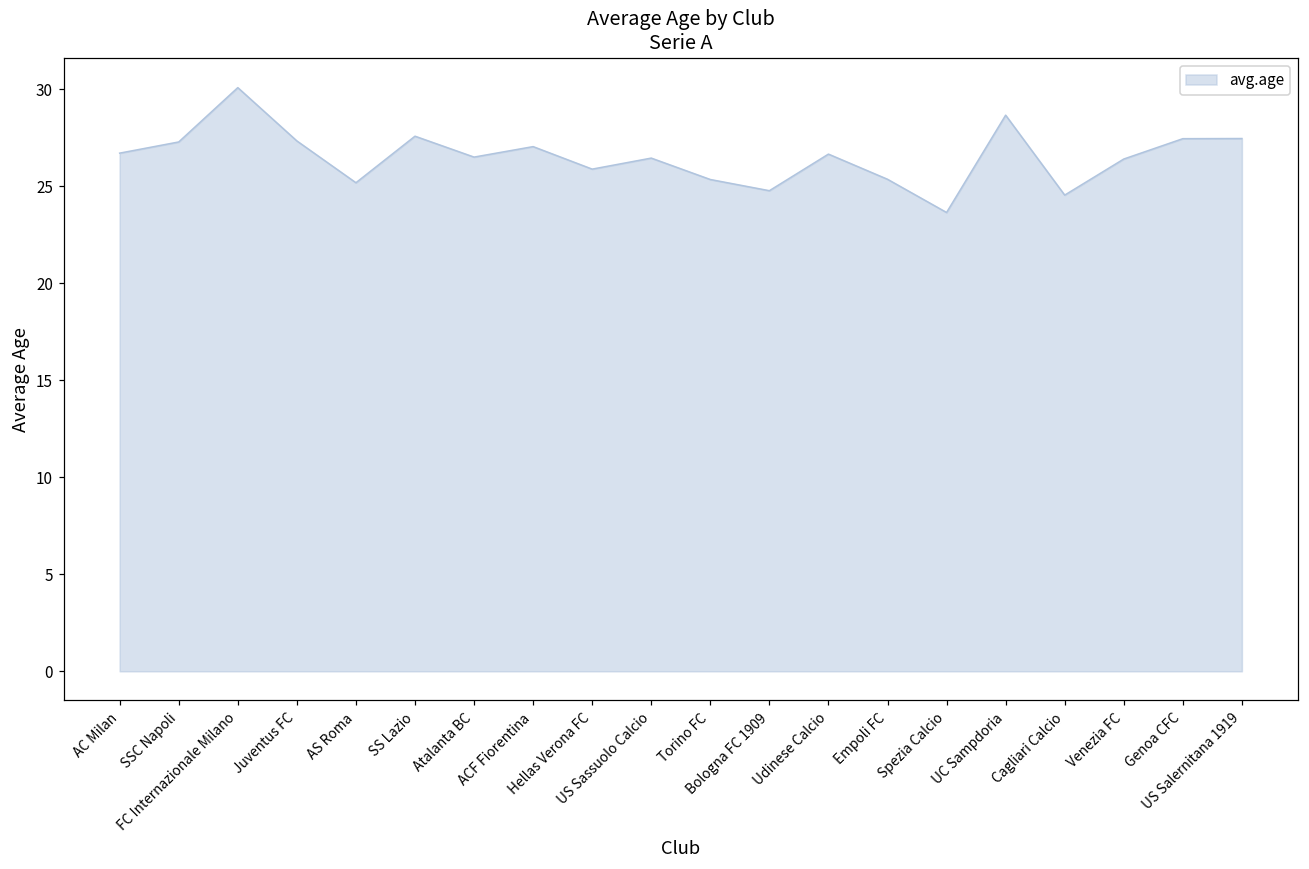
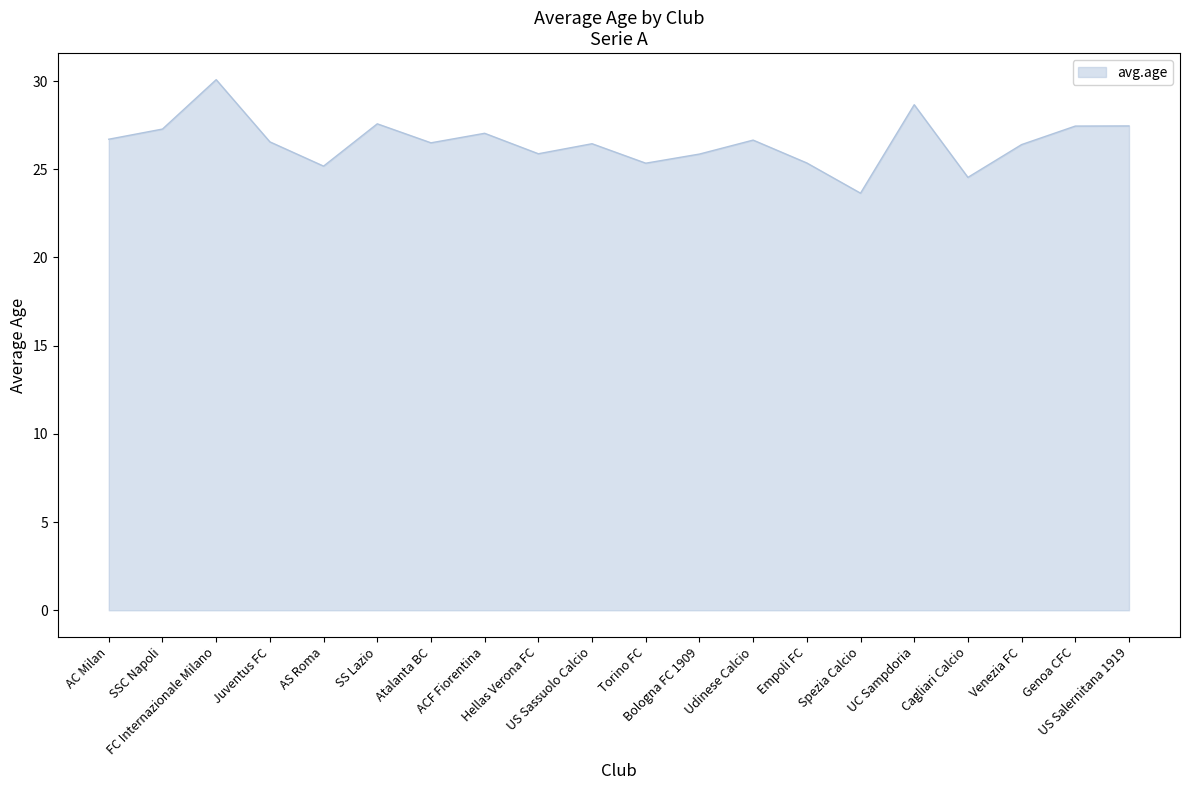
Juventus FC: 27.3 -> 26.6
Bologna FC 1909: 24.8 -> 25.9
